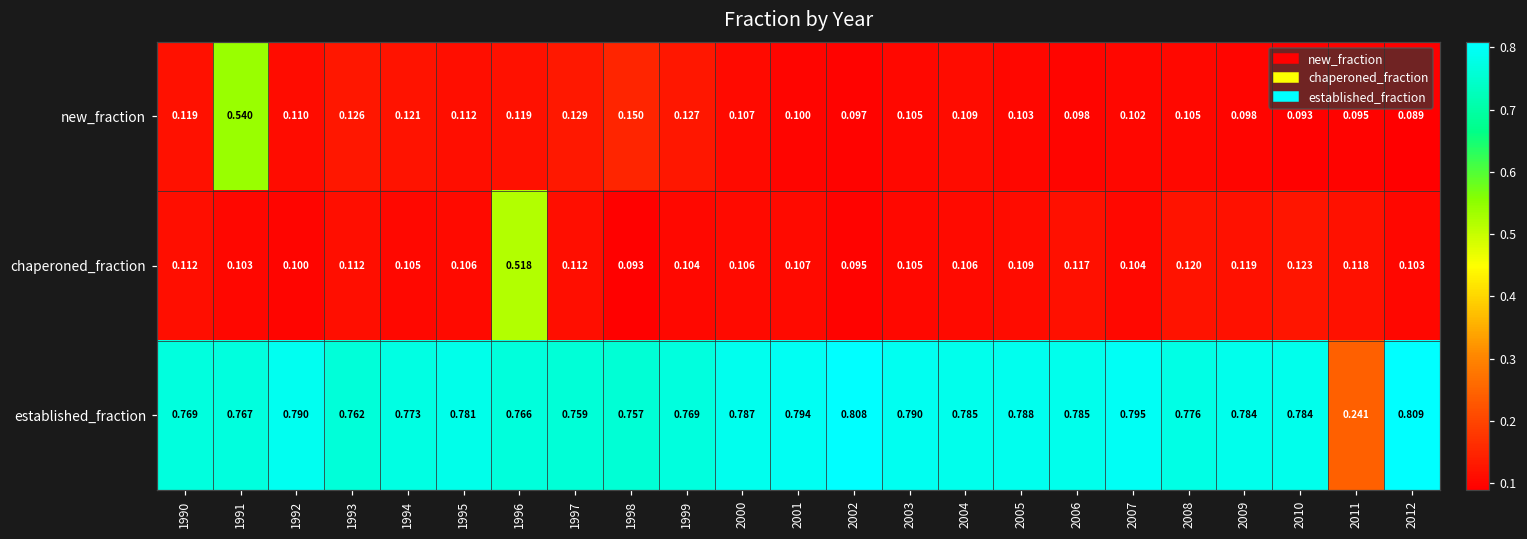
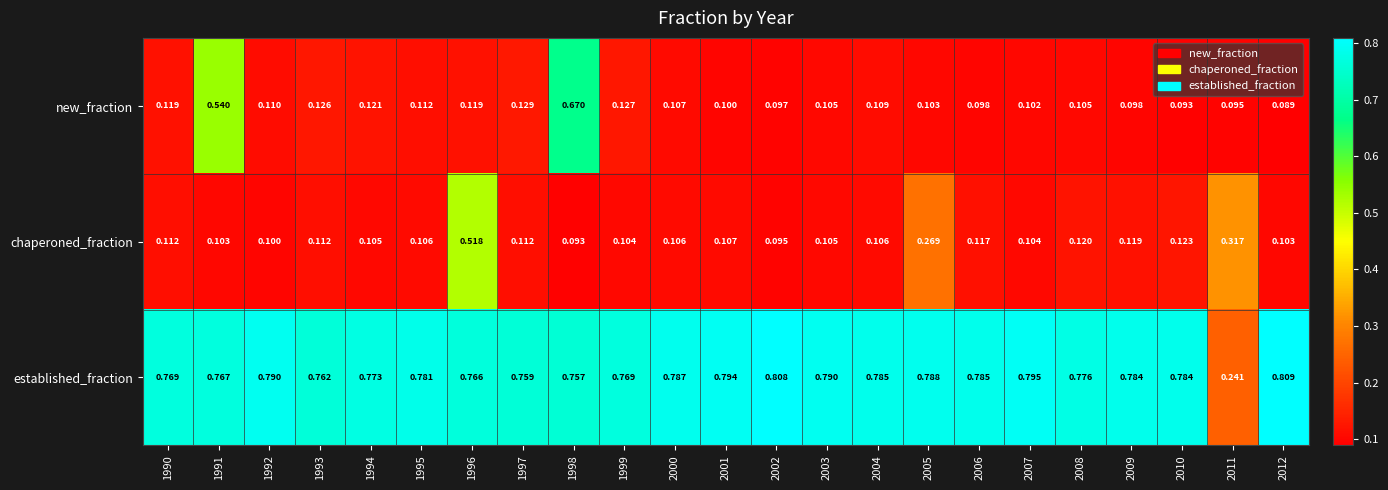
new_fraction, 1998: 0.150 -> 0.670
chaperoned_fraction, 2005: 0.109 -> 0.269
chaperoned_fraction, 2011: 0.118 -> 0.317
